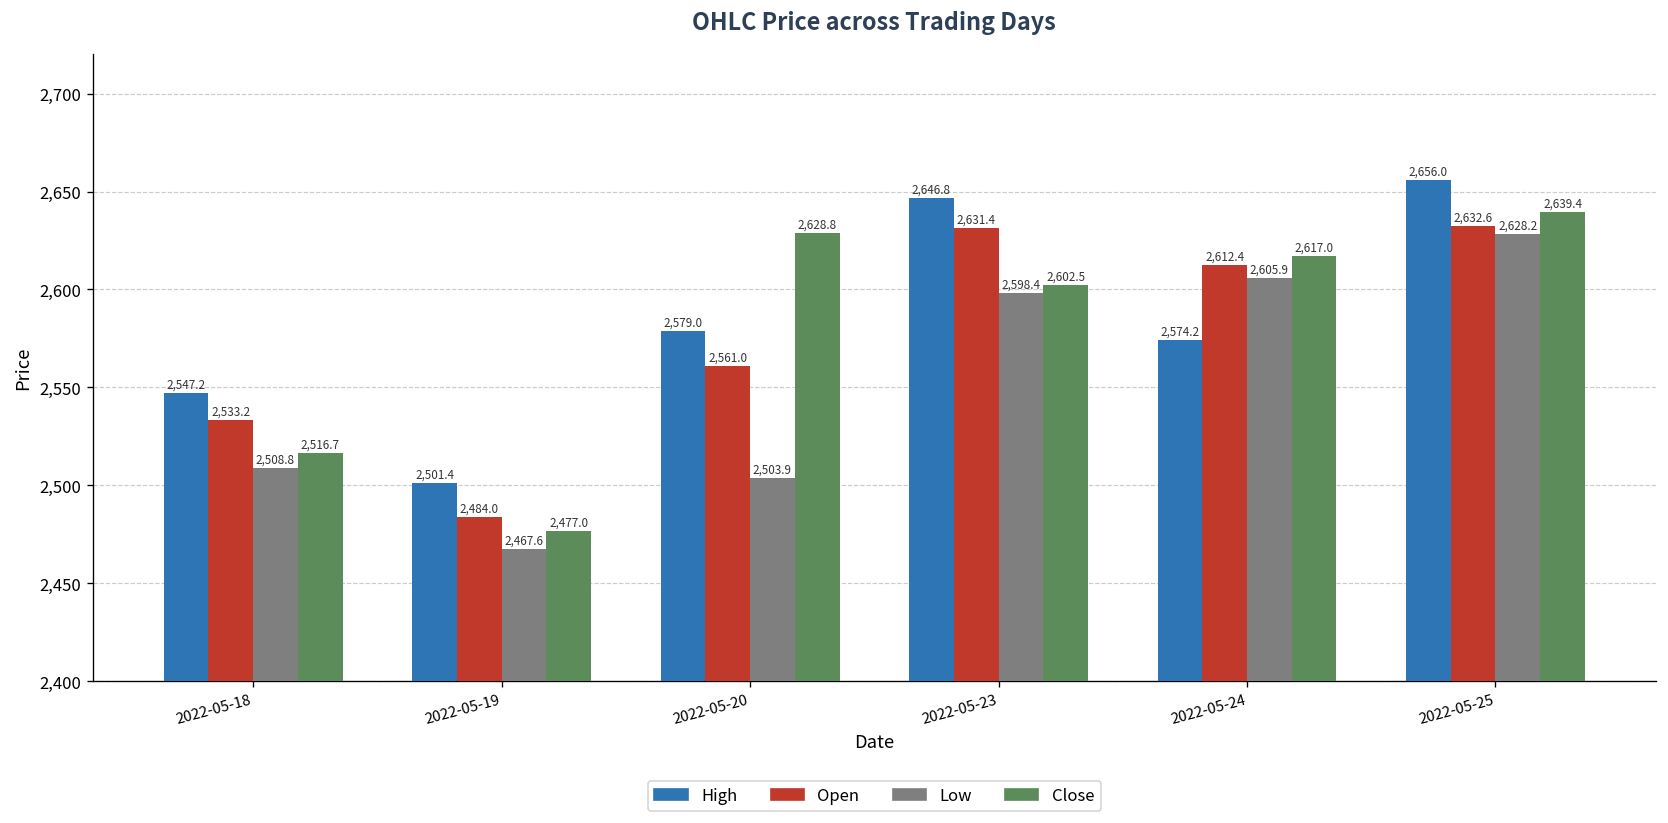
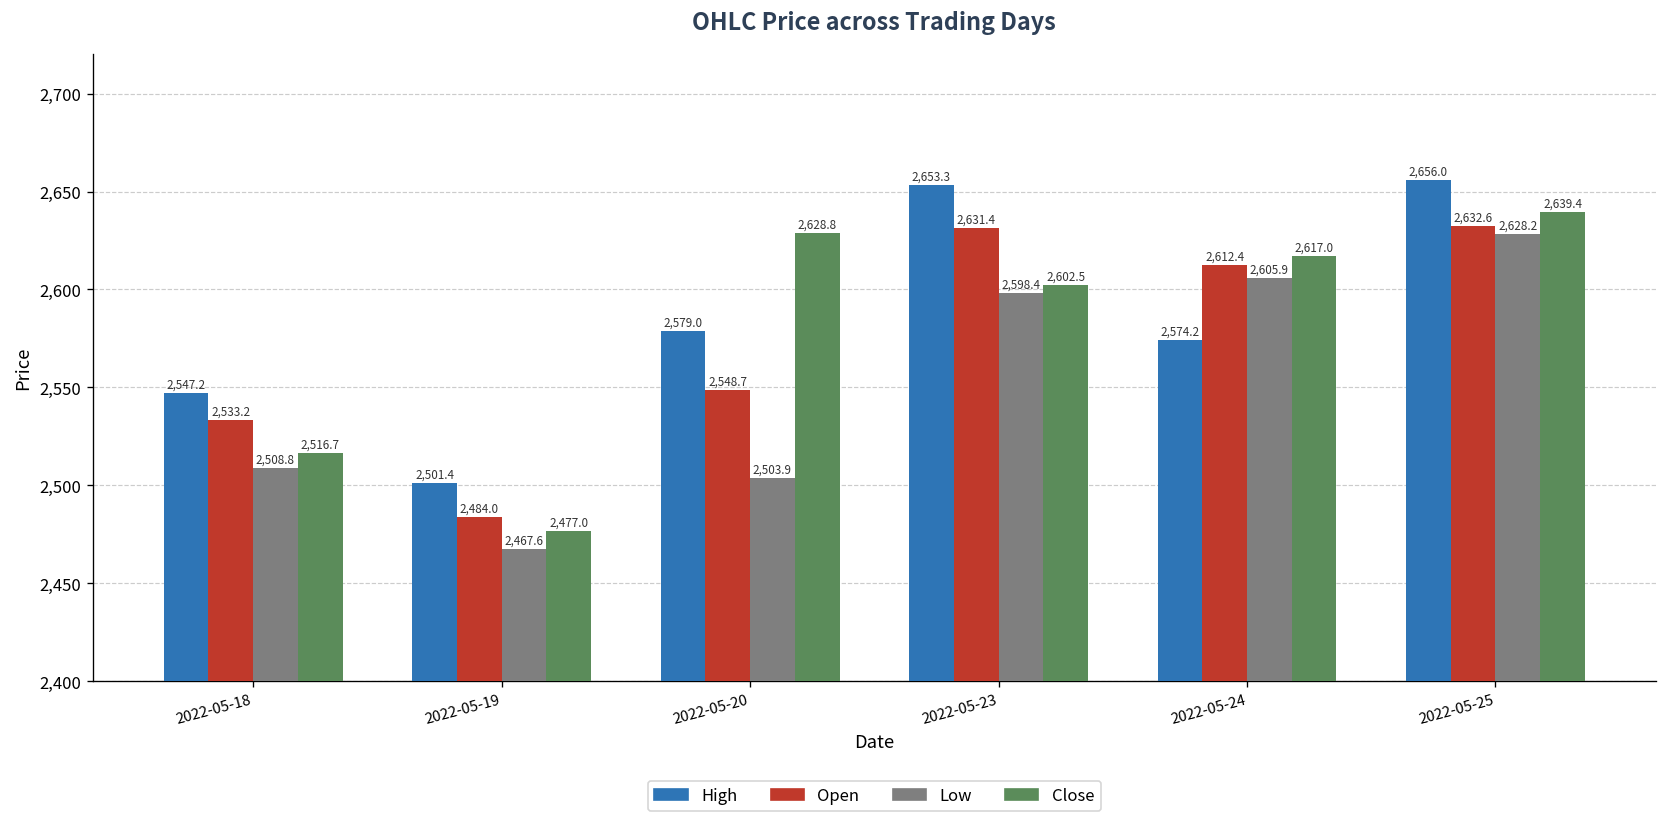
Open, 2022-05-20: 2,561.0 -> 2,548.7
High, 2022-05-23: 2,646.8 -> 2,653.3
